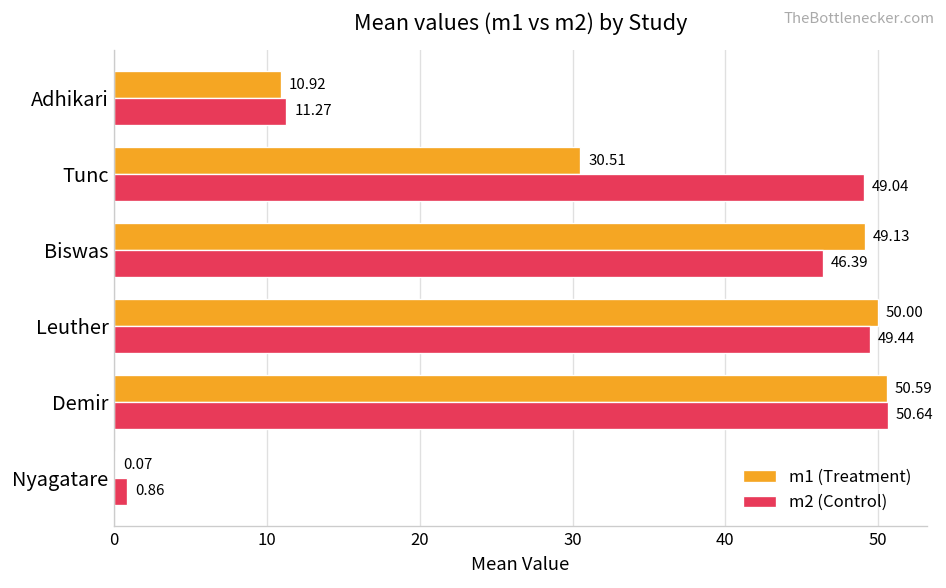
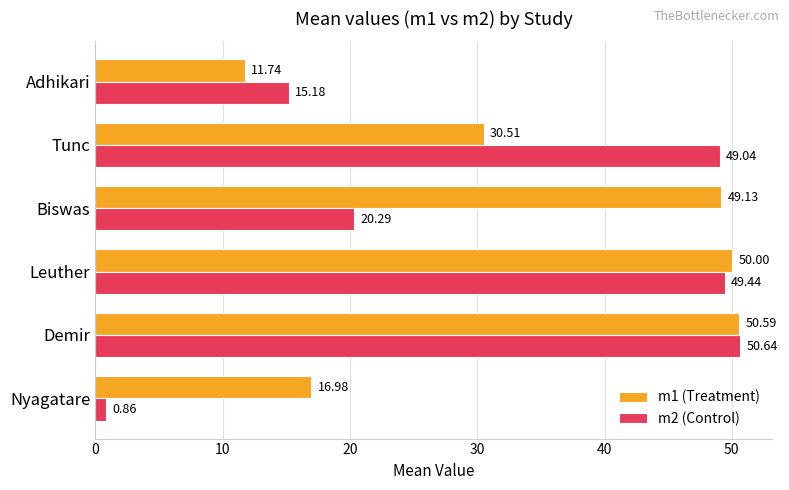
m1 (Treatment), Adhikari: 10.92 -> 11.74
m2 (Control), Adhikari: 11.27 -> 15.18
m2 (Control), Biswas: 46.39 -> 20.29
m1 (Treatment), Nyagatare: 0.07 -> 16.98
